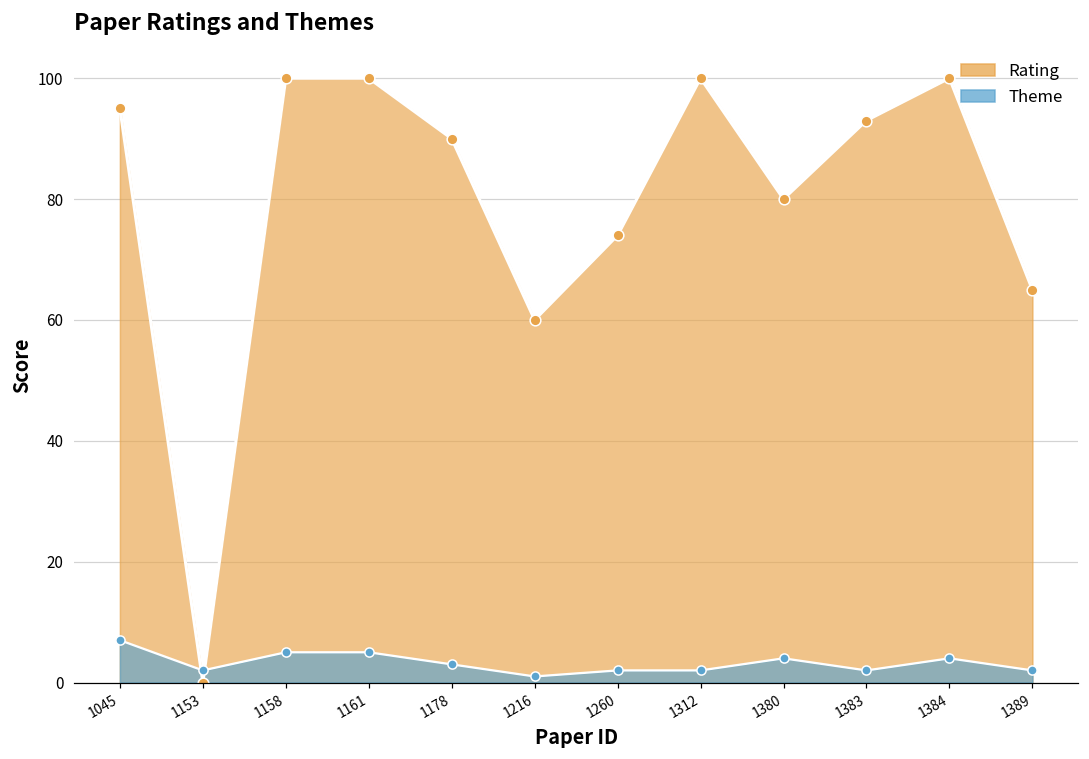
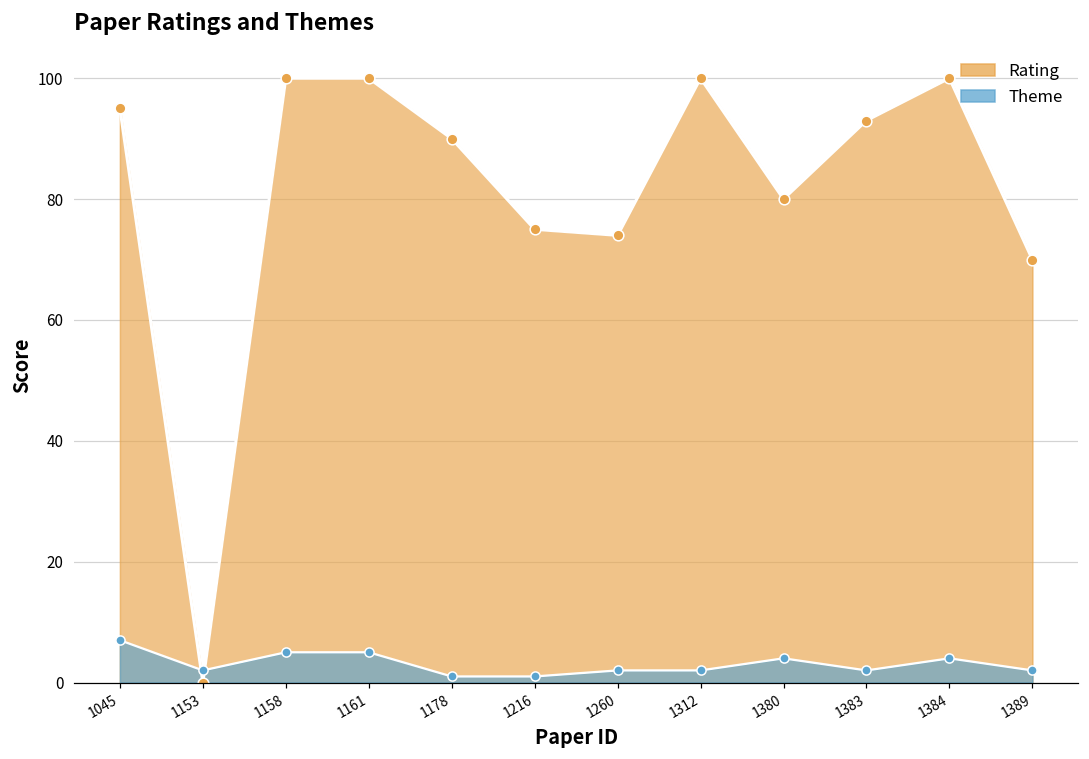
Theme, 1178: 3 -> 1
Rating, 1216: 60 -> 75
Rating, 1389: 65 -> 70
